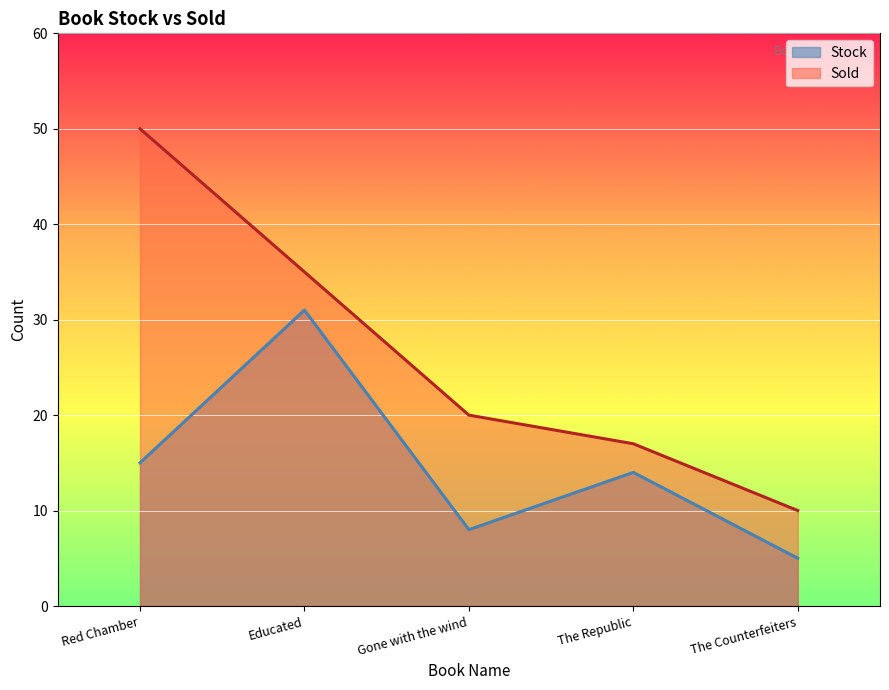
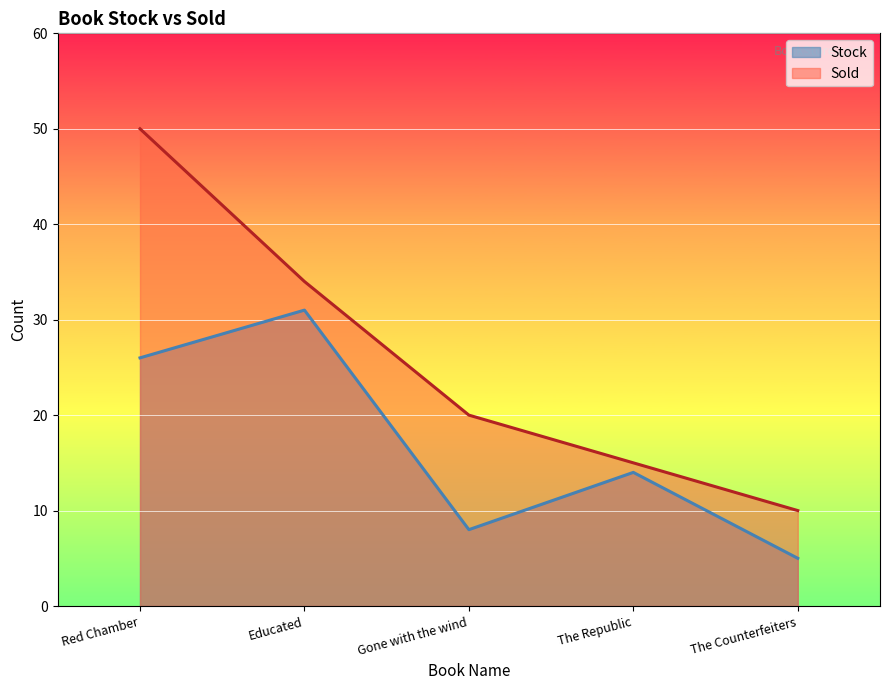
Stock, Red Chamber: 15 -> 26
Sold, Educated: 35 -> 34
Sold, The Republic: 17 -> 15
